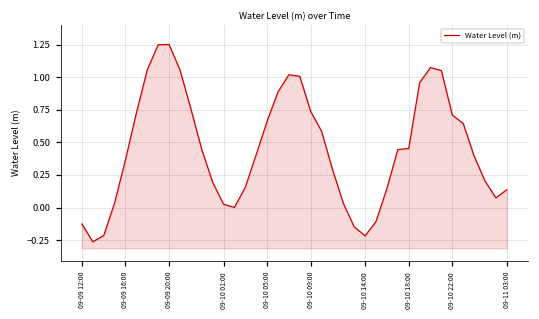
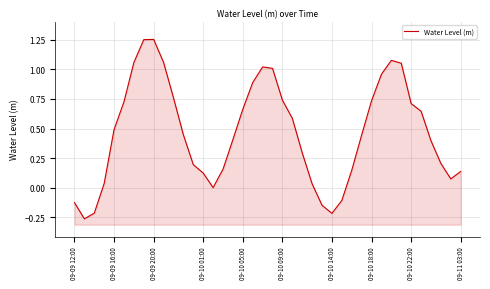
09-09 16:00: 0.37 -> 0.49
09-10 01:00: 0.03 -> 0.12
09-10 18:00: 0.45 -> 0.73
